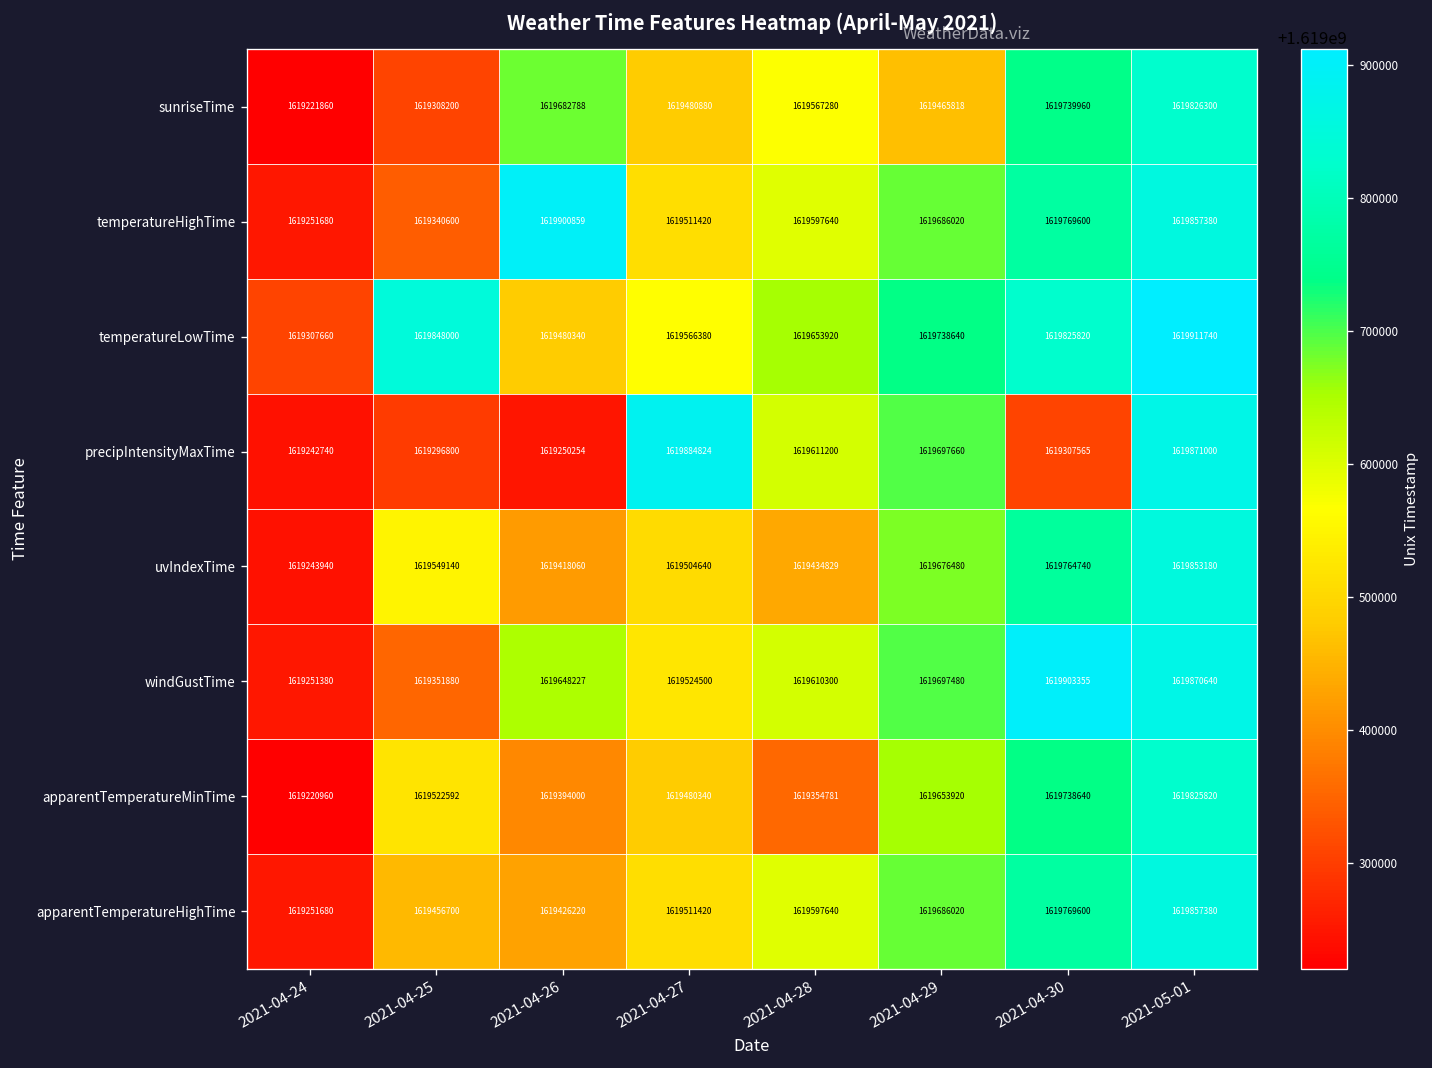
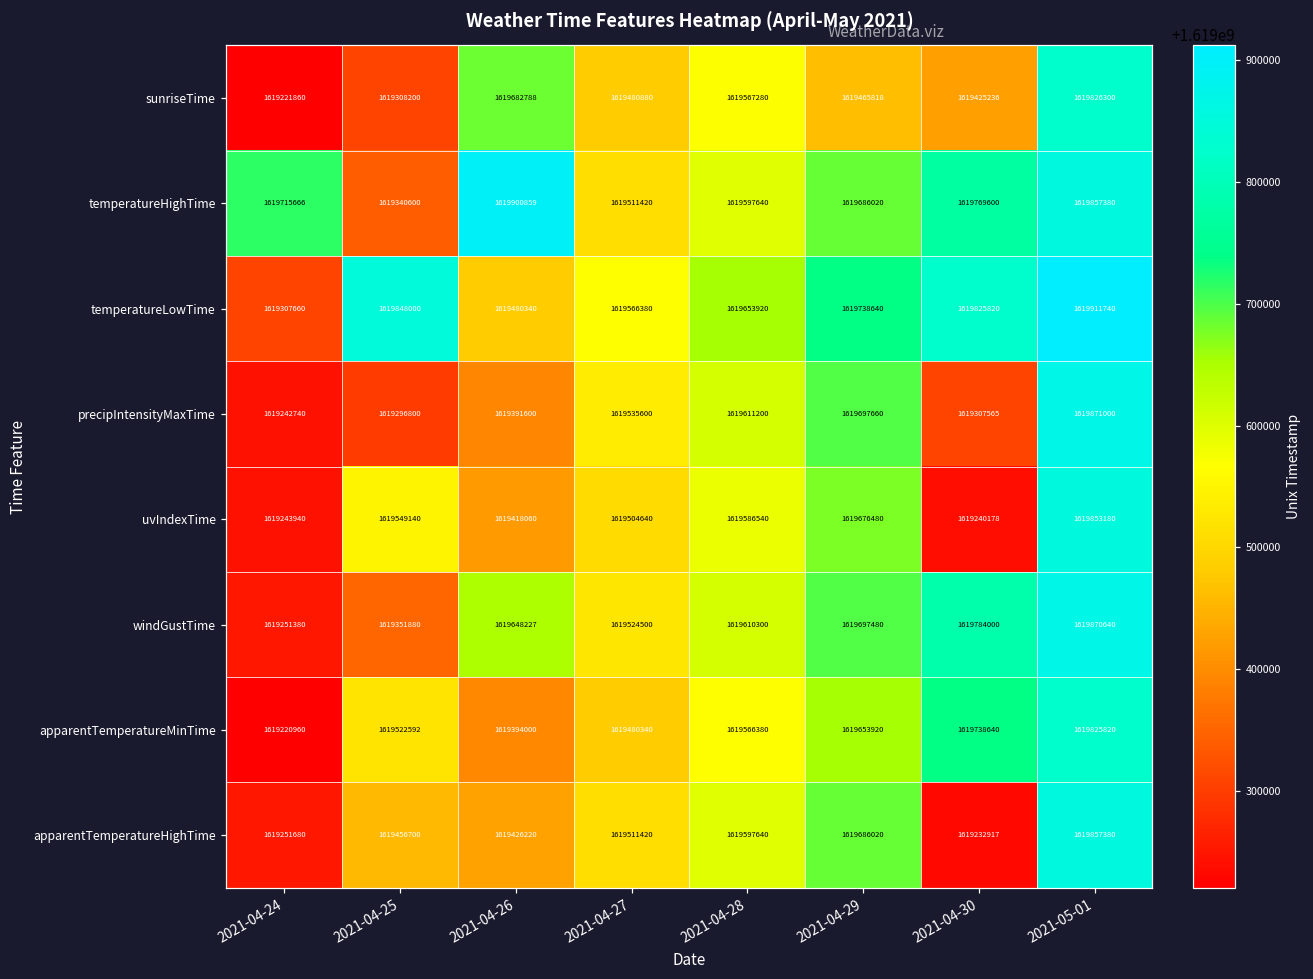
sunriseTime, 2021-04-30: 1619739960 -> 1619425236
temperatureHighTime, 2021-04-24: 1619251680 -> 1619715666
precipIntensityMaxTime, 2021-04-26: 1619250254 -> 1619391600
precipIntensityMaxTime, 2021-04-27: 1619884824 -> 1619535600
uvIndexTime, 2021-04-28: 1619434829 -> 1619586540
uvIndexTime, 2021-04-30: 1619764740 -> 1619240178
windGustTime, 2021-04-30: 1619903355 -> 1619784000
apparentTemperatureMinTime, 2021-04-28: 1619354781 -> 1619566380
apparentTemperatureHighTime, 2021-04-30: 1619769600 -> 1619232917
